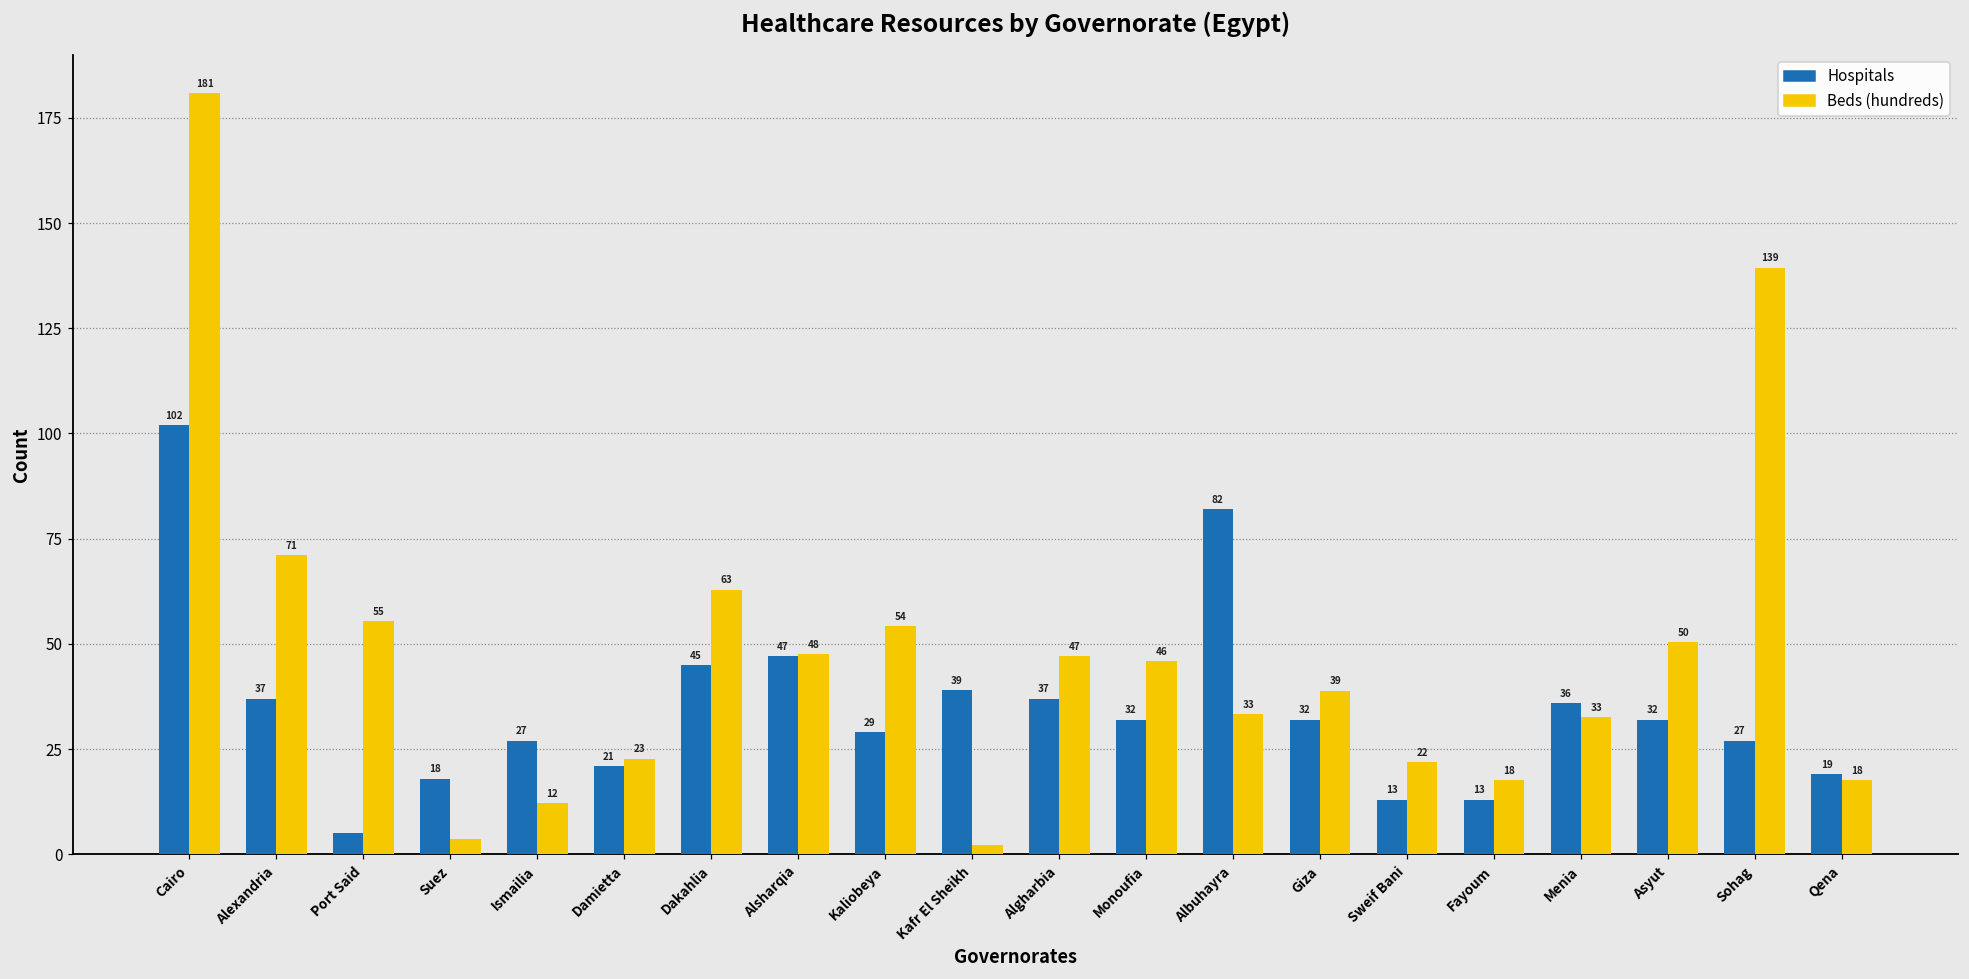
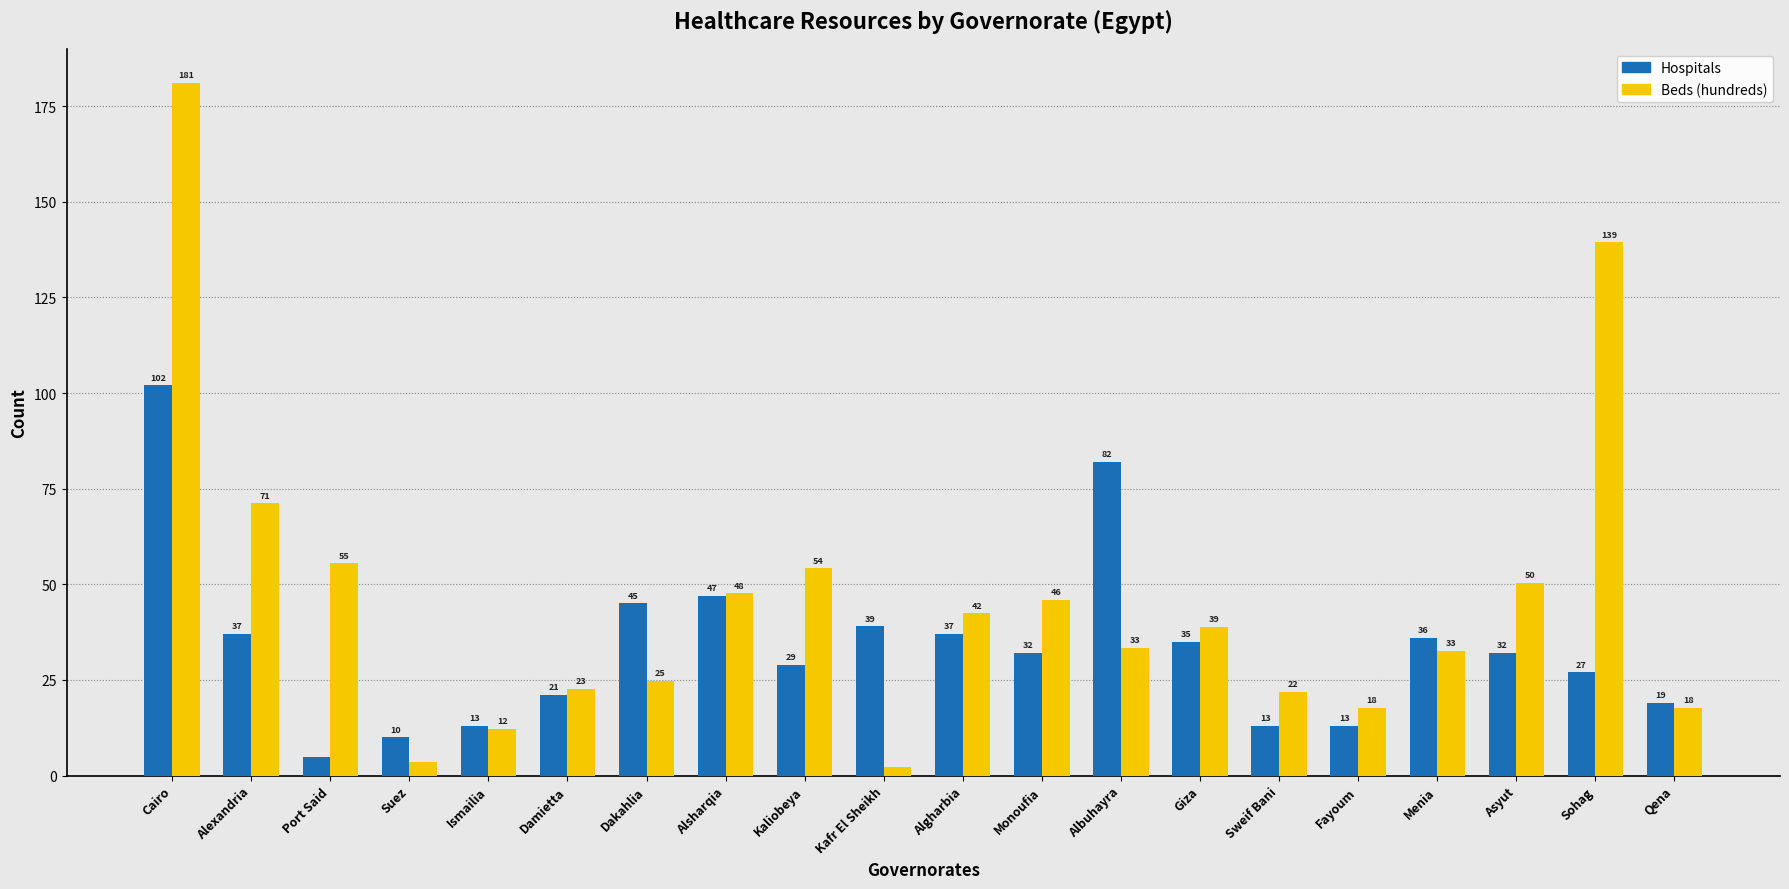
Hospitals, Suez: 18 -> 10
Hospitals, Ismailia: 27 -> 13
Beds (hundreds), Dakahlia: 63 -> 25
Beds (hundreds), Algharbia: 47 -> 42
Hospitals, Giza: 32 -> 35
